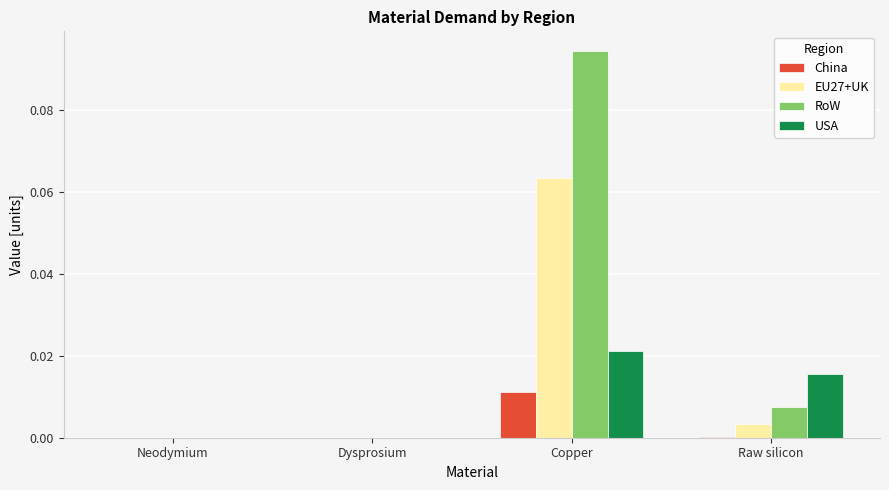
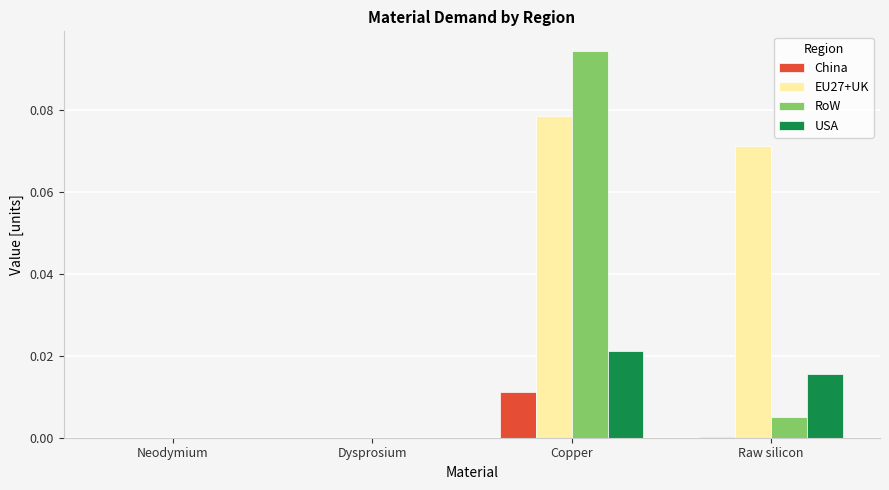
EU27+UK, Copper: 0.063 -> 0.079
EU27+UK, Raw silicon: 0.003 -> 0.071
RoW, Raw silicon: 0.007 -> 0.005
